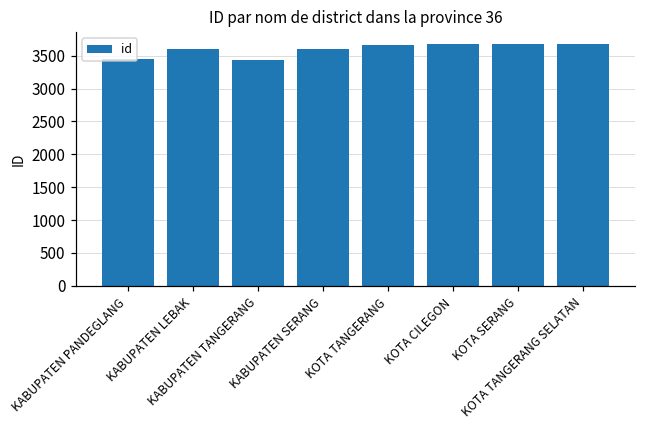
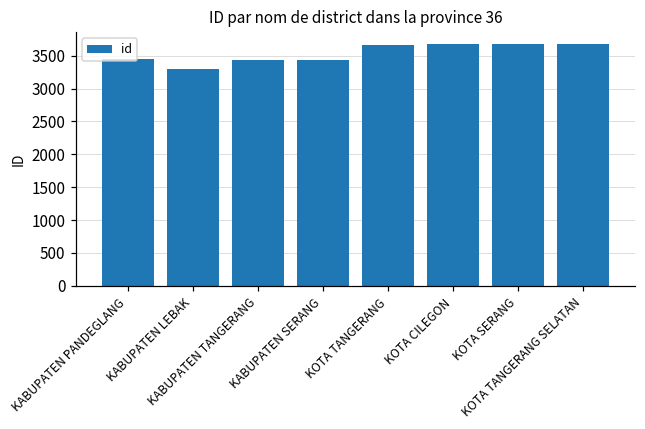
KABUPATEN LEBAK: 3600 -> 3300
KABUPATEN SERANG: 3600 -> 3400
